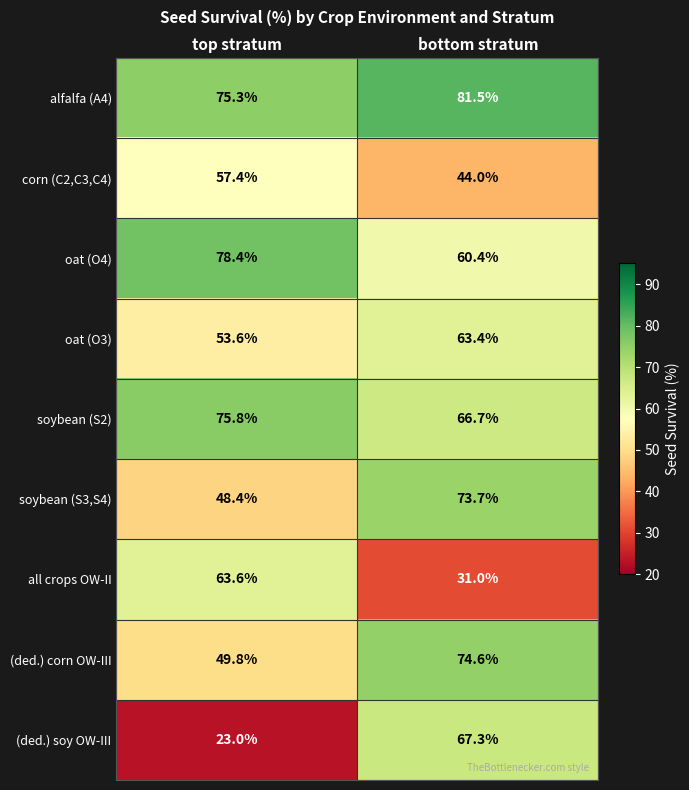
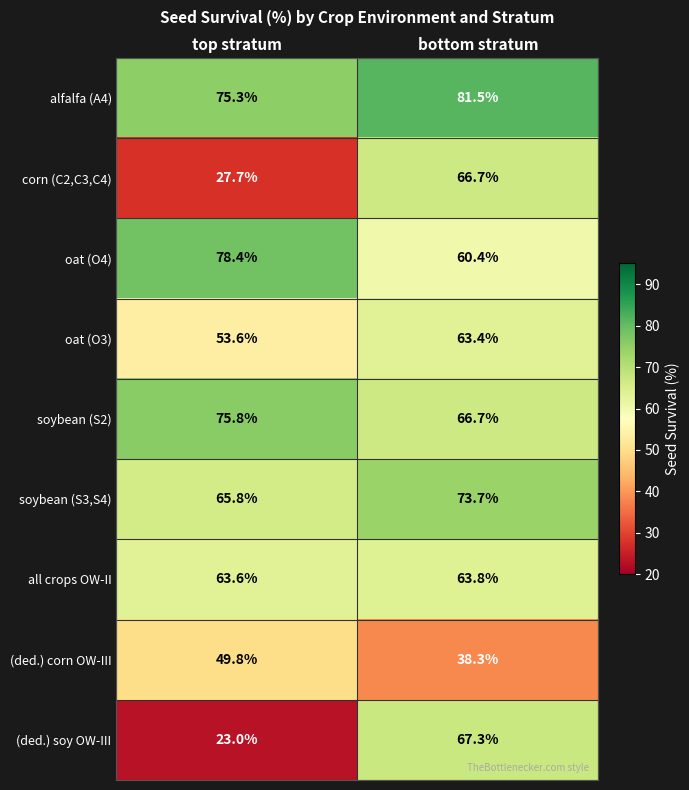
corn (C2,C3,C4), top stratum: 57.4% -> 27.7%
corn (C2,C3,C4), bottom stratum: 44.0% -> 66.7%
soybean (S3,S4), top stratum: 48.4% -> 65.8%
all crops OW-II, bottom stratum: 31.0% -> 63.8%
(ded.) corn OW-III, bottom stratum: 74.6% -> 38.3%
